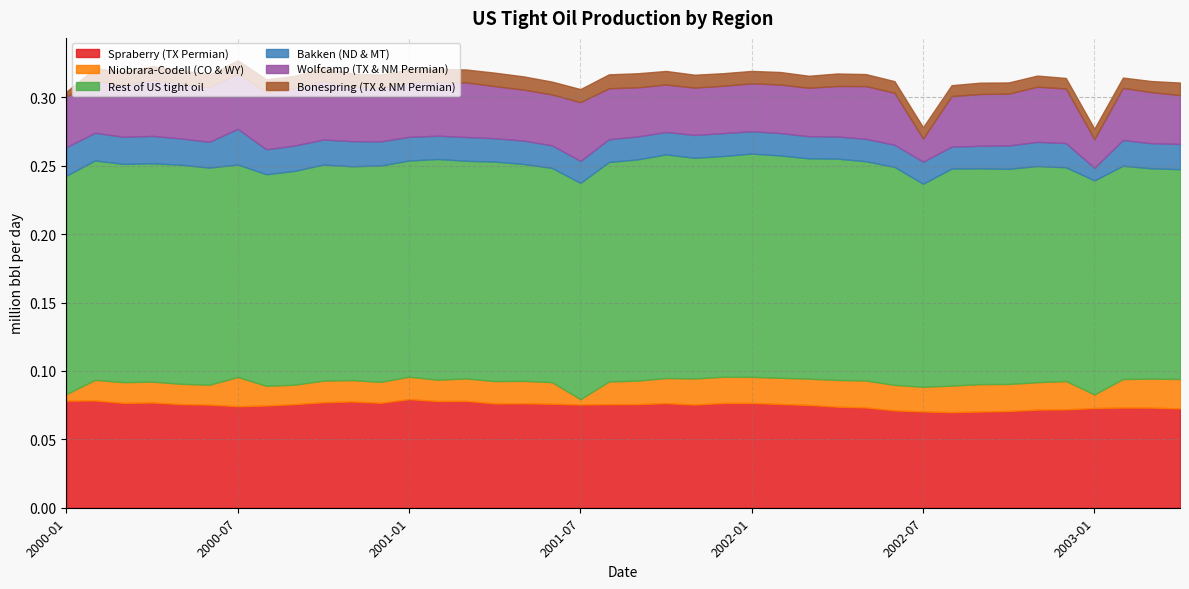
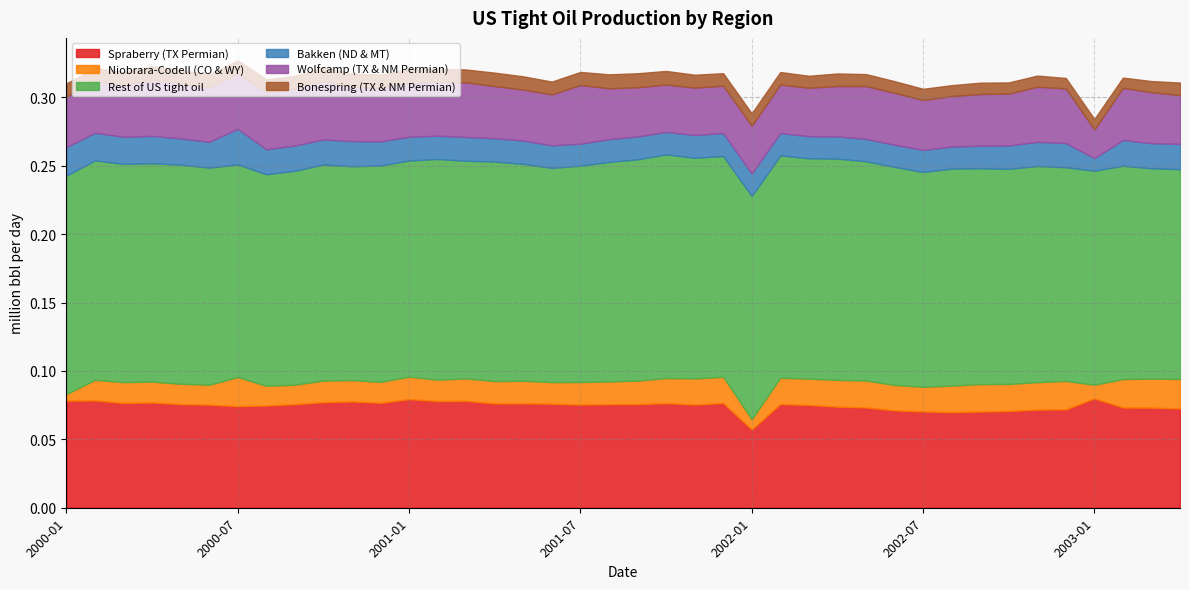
Bonespring (TX & NM Permian), 2000-01: 0.003 -> 0.010
Niobrara-Codell (CO & WY), 2001-07: 0.004 -> 0.016
Spraberry (TX Permian), 2002-01: 0.077 -> 0.057
Niobrara-Codell (CO & WY), 2002-01: 0.019 -> 0.008
Rest of US tight oil, 2002-07: 0.148 -> 0.157
Wolfcamp (TX & NM Permian), 2002-07: 0.017 -> 0.036
Spraberry (TX Permian), 2003-01: 0.073 -> 0.080
